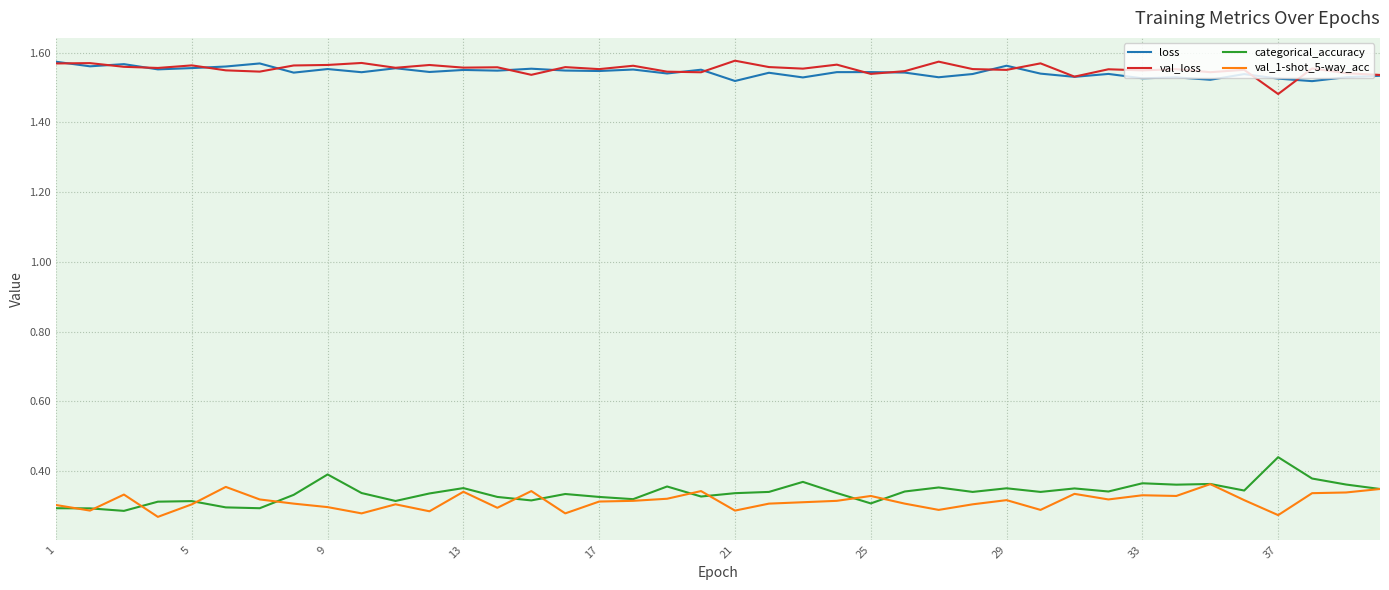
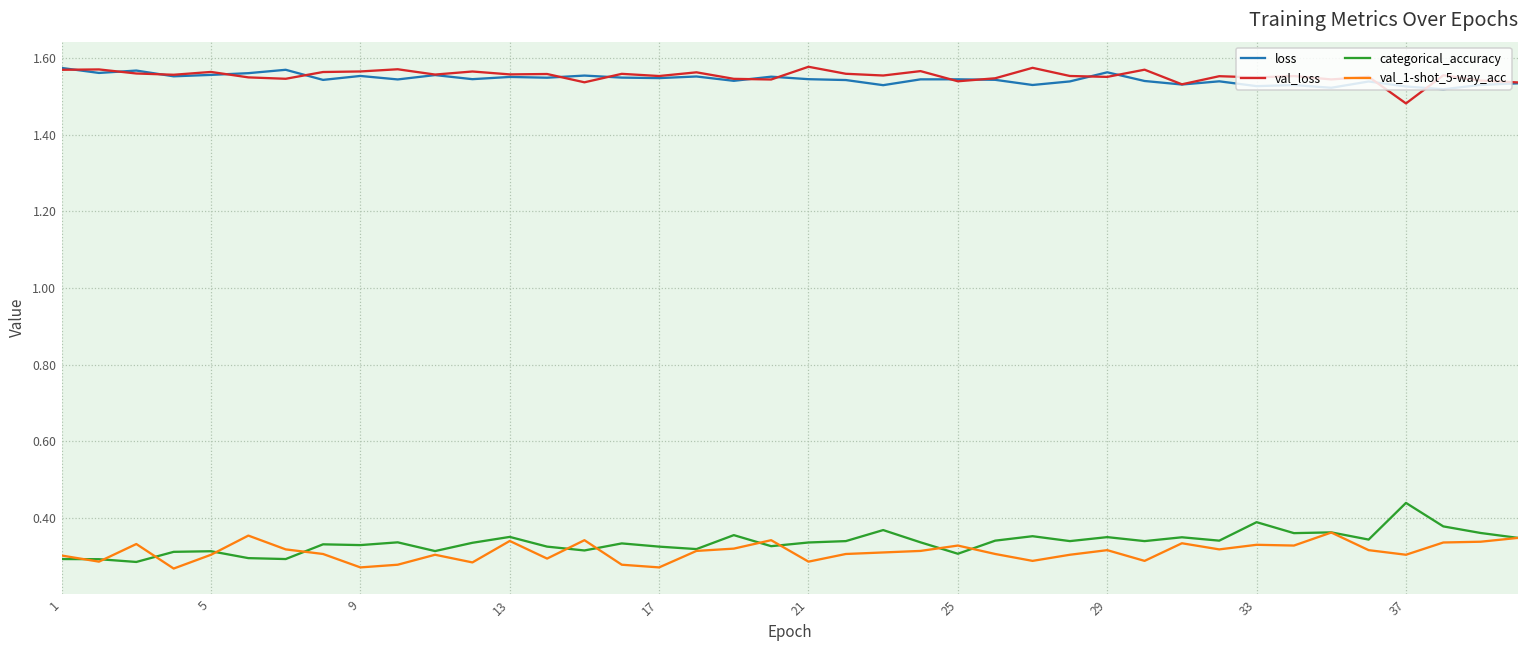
categorical_accuracy, 9: 0.39 -> 0.33
val_1-shot_5-way_acc, 9: 0.30 -> 0.27
val_1-shot_5-way_acc, 17: 0.31 -> 0.27
loss, 21: 1.52 -> 1.54
categorical_accuracy, 33: 0.36 -> 0.39
val_1-shot_5-way_acc, 37: 0.27 -> 0.30
